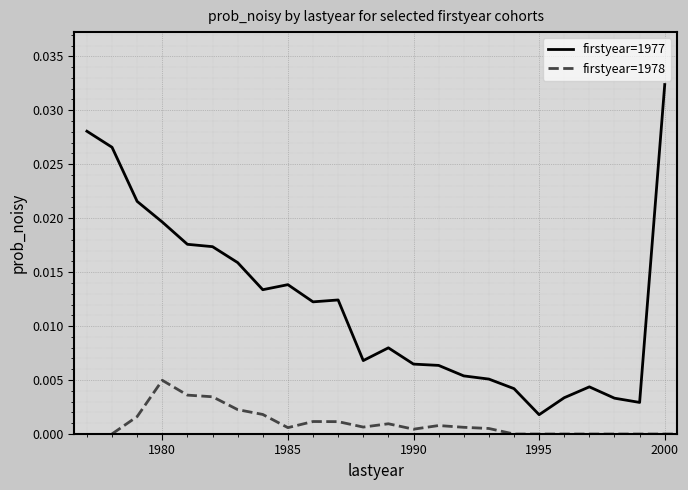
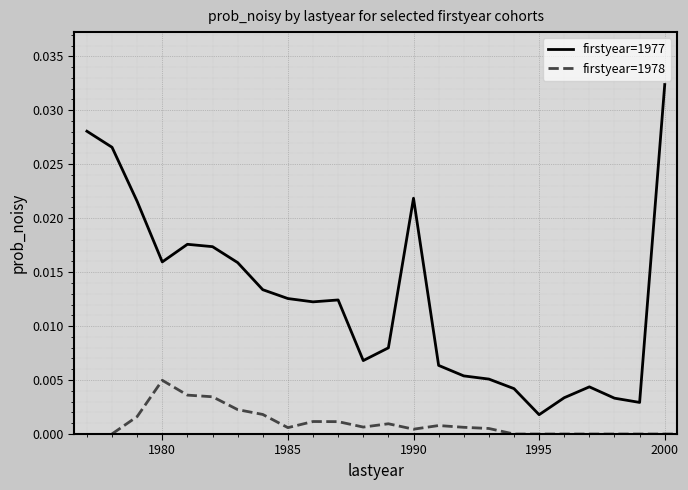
firstyear=1977, 1980: 0.0196 -> 0.0159
firstyear=1977, 1985: 0.0138 -> 0.0126
firstyear=1977, 1990: 0.0065 -> 0.0219
